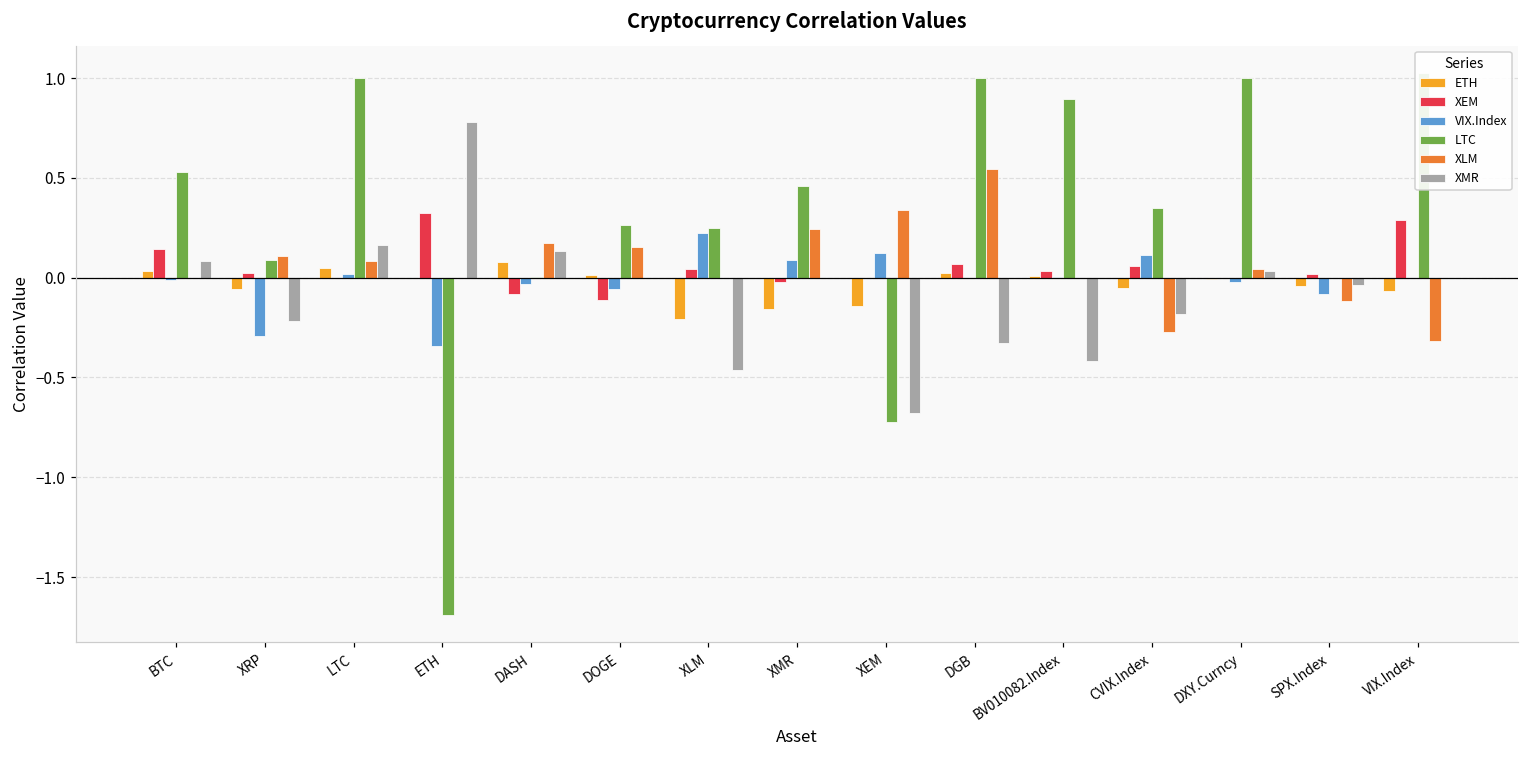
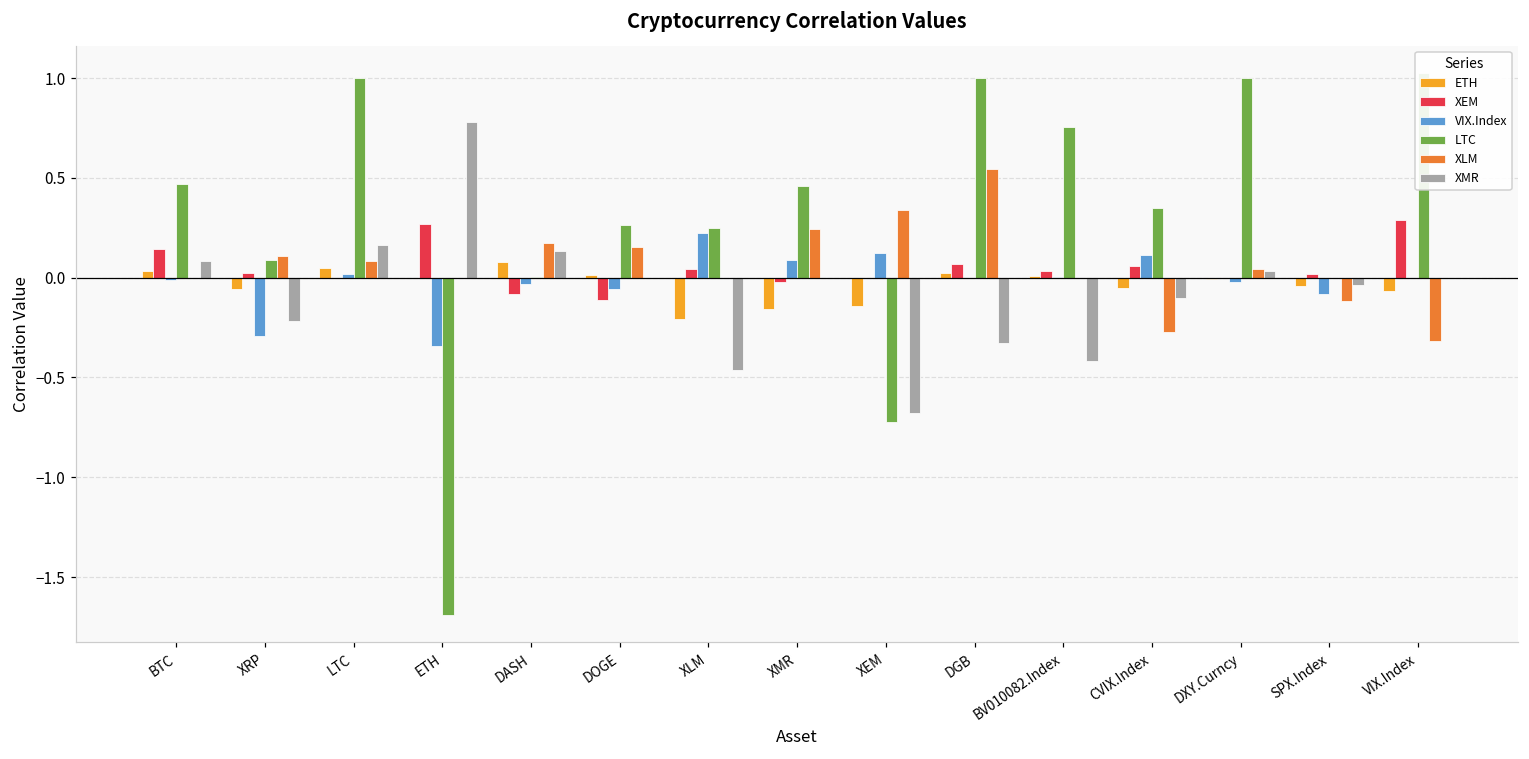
LTC, BTC: 0.53 -> 0.47
XEM, ETH: 0.33 -> 0.27
LTC, BV010082.Index: 0.90 -> 0.76
XMR, CVIX.Index: -0.18 -> -0.10
